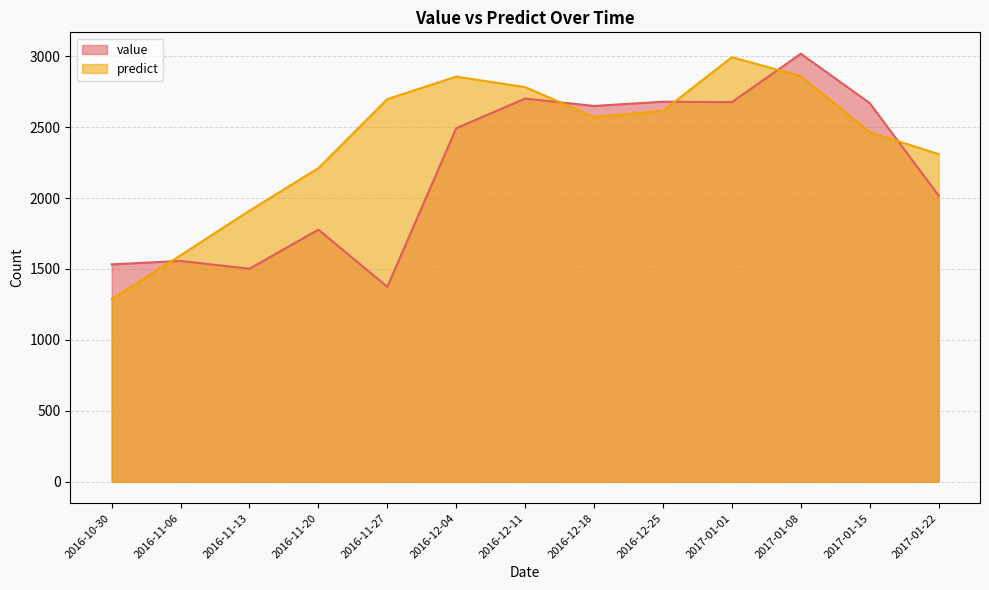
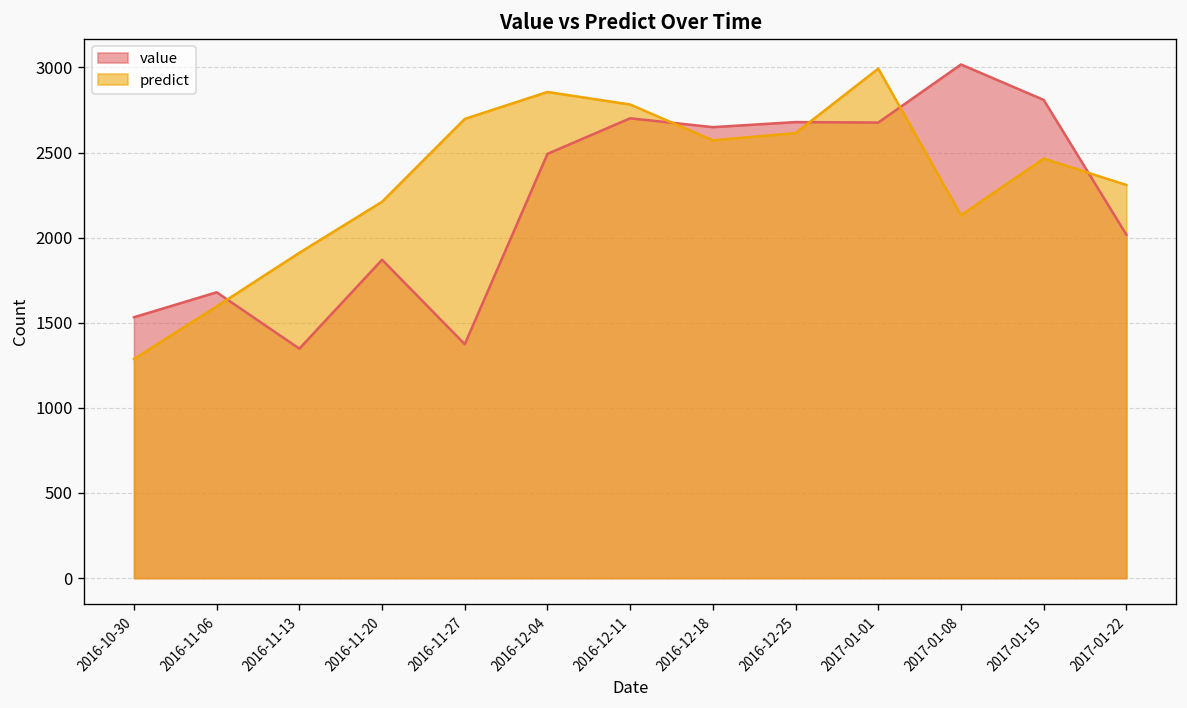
value, 2016-11-06: 1560 -> 1680
value, 2016-11-13: 1500 -> 1350
value, 2016-11-20: 1780 -> 1870
predict, 2017-01-08: 2860 -> 2130
value, 2017-01-15: 2670 -> 2810
